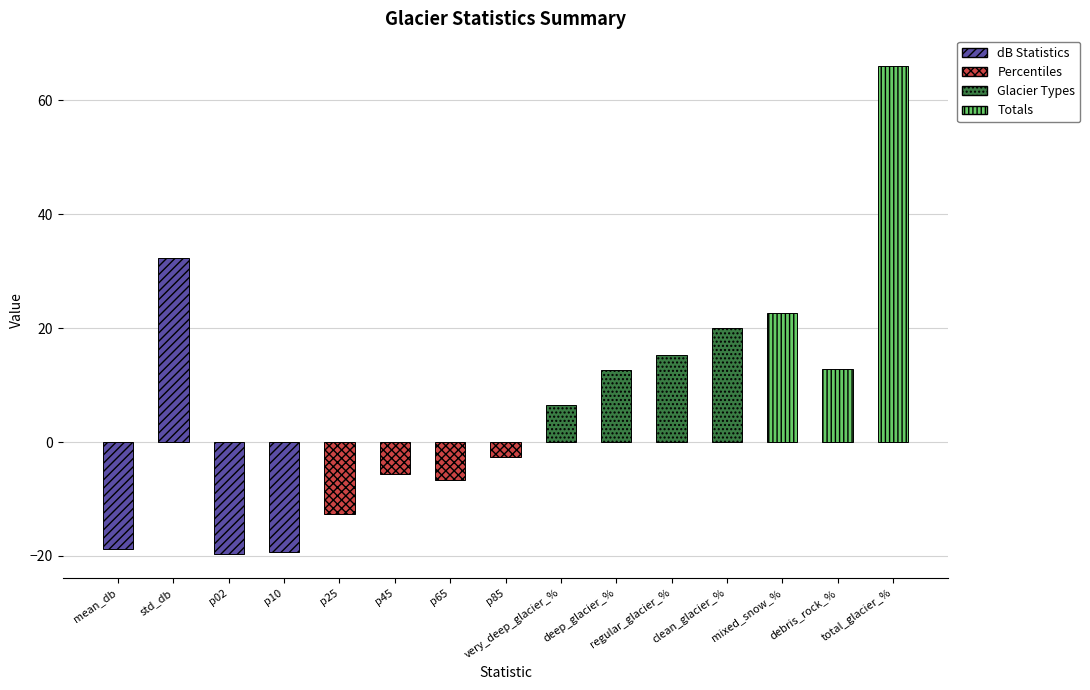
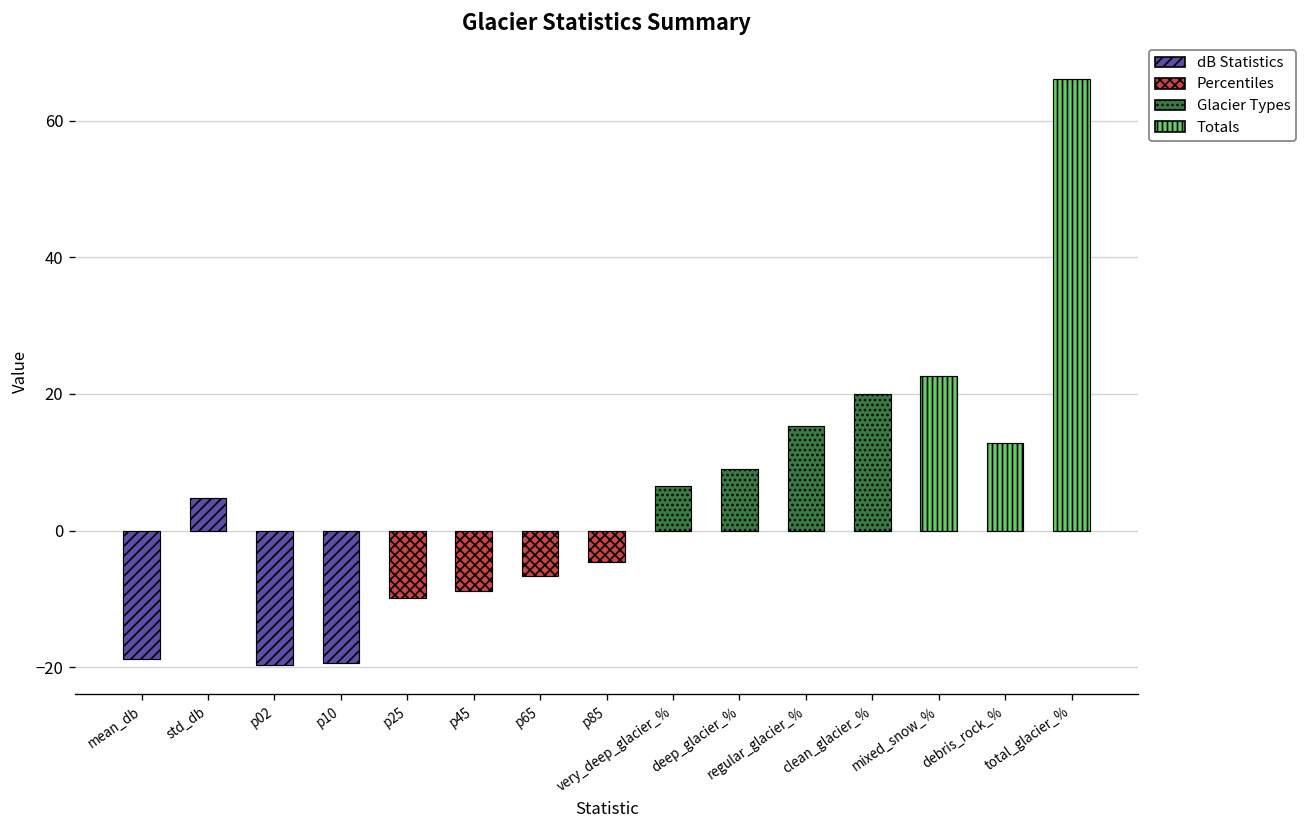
std_db: 32 -> 5
p25: -13 -> -10
p45: -6 -> -9
p85: -3 -> -5
deep_glacier_%: 13 -> 9
